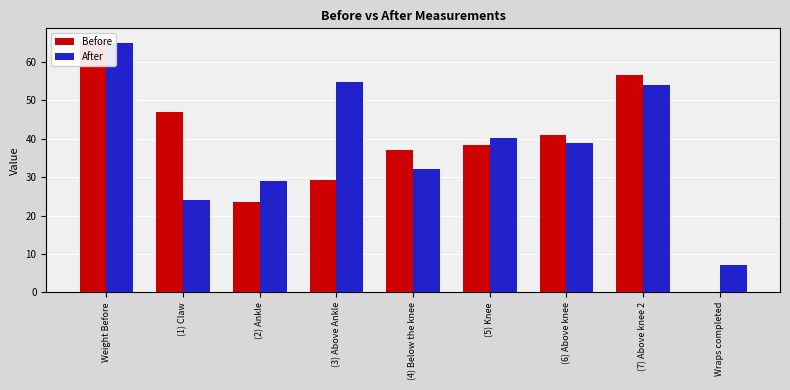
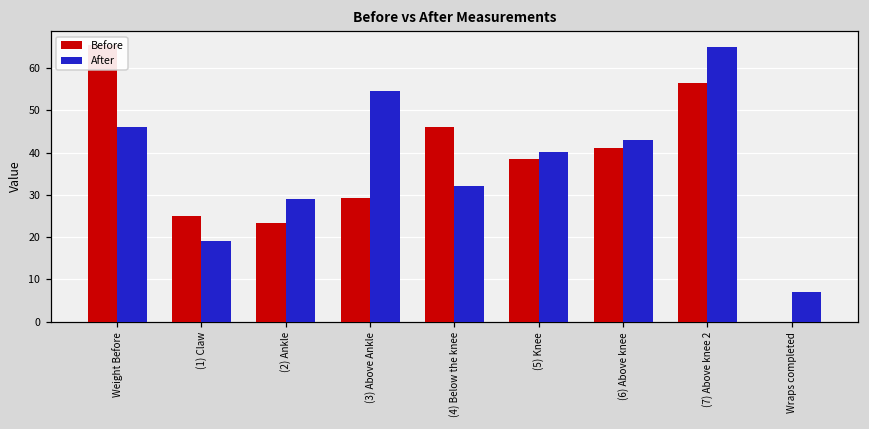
After, Weight Before: 65 -> 46
Before, (1) Claw: 47 -> 25
After, (1) Claw: 24 -> 19
Before, (4) Below the knee: 37 -> 46
After, (6) Above knee: 39 -> 43
After, (7) Above knee 2: 54 -> 65
